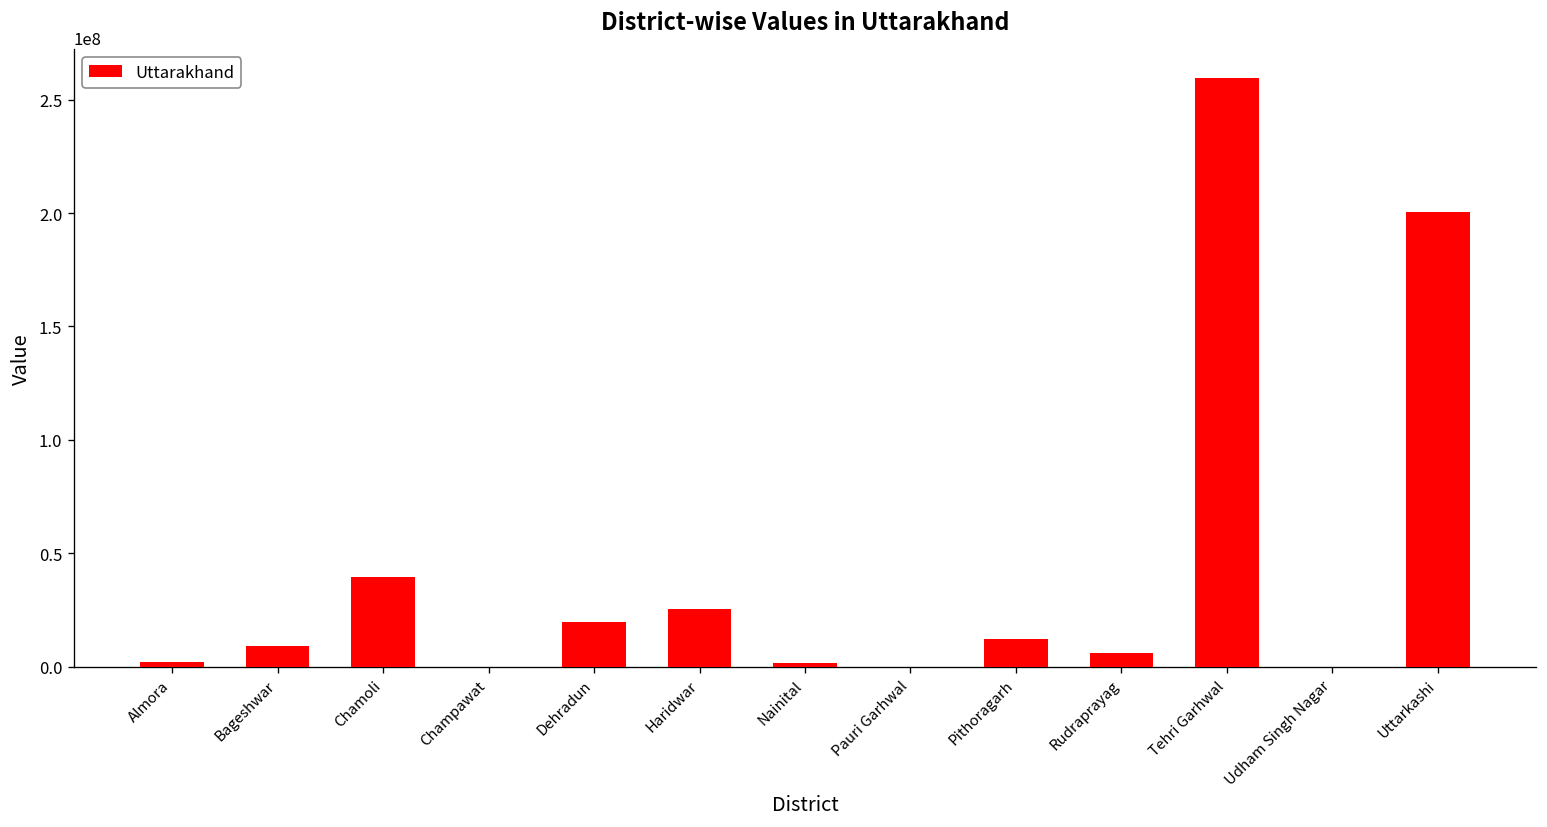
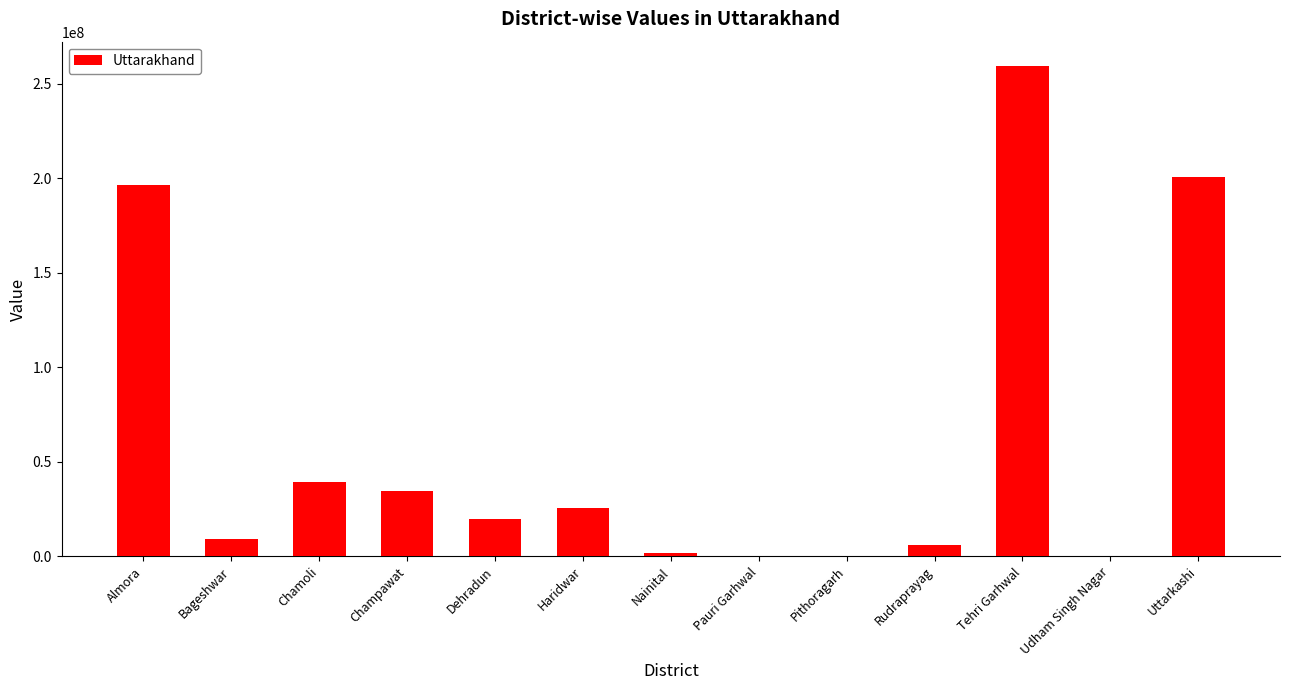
Almora: 2000000 -> 197000000
Champawat: 0 -> 35000000
Pithoragarh: 12000000 -> 0
